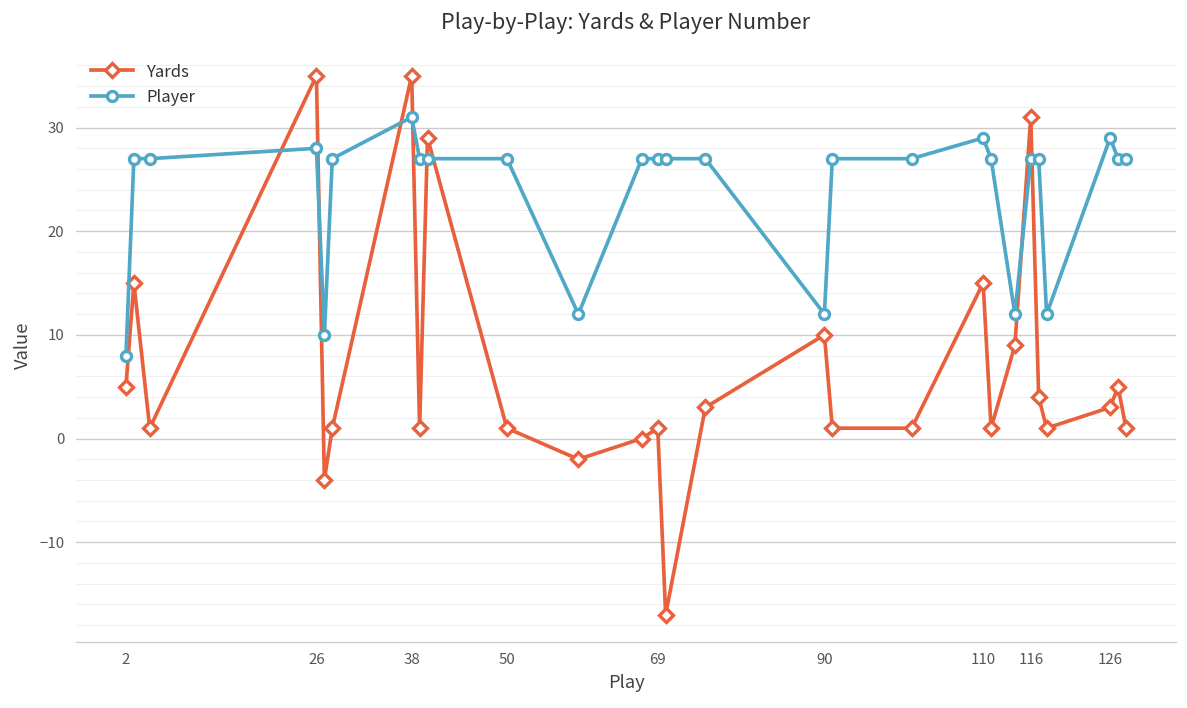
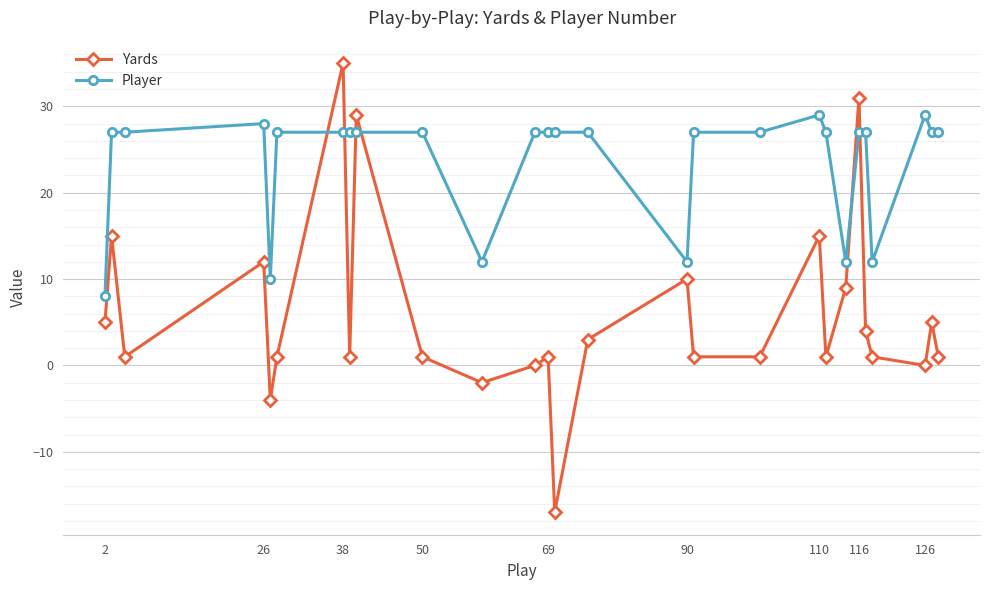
Yards, 26: 35 -> 12
Player, 38: 31 -> 27
Yards, 126: 3 -> 0
